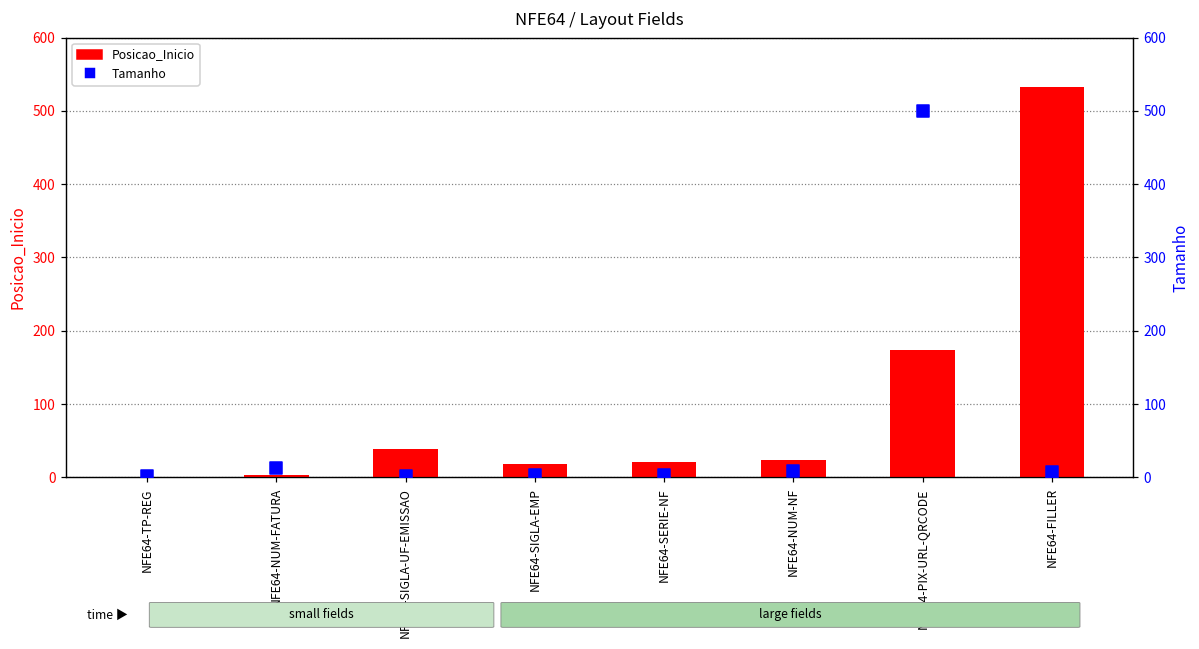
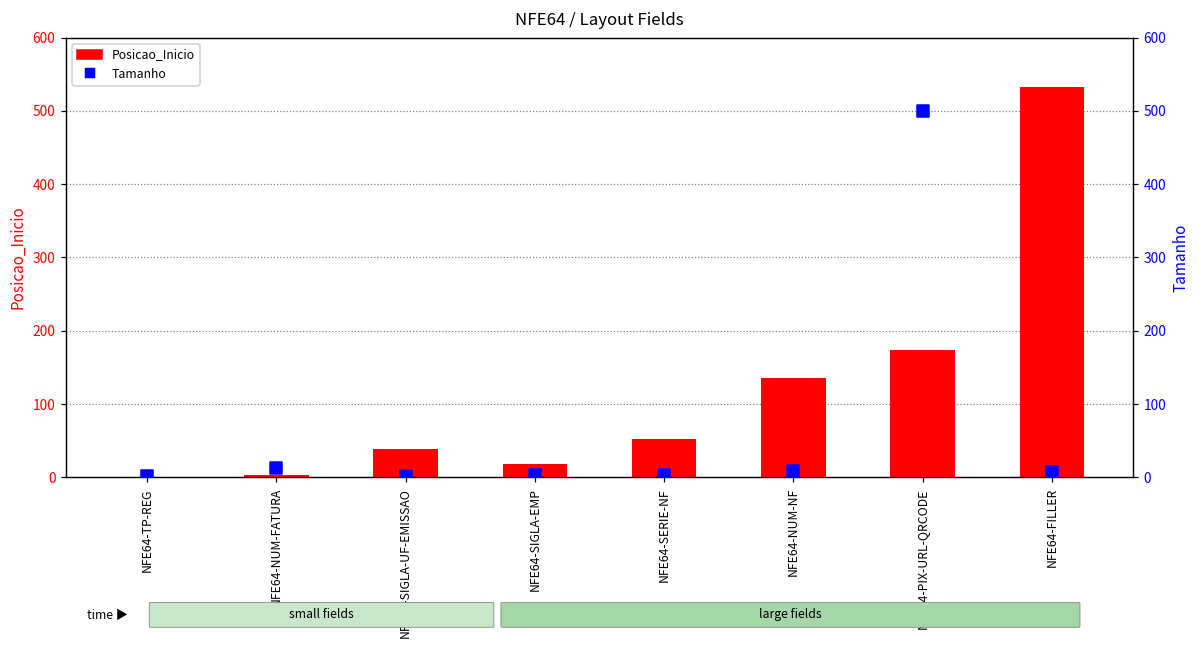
Posicao_Inicio, NFE64-SERIE-NF: 20 -> 50
Posicao_Inicio, NFE64-NUM-NF: 20 -> 140
